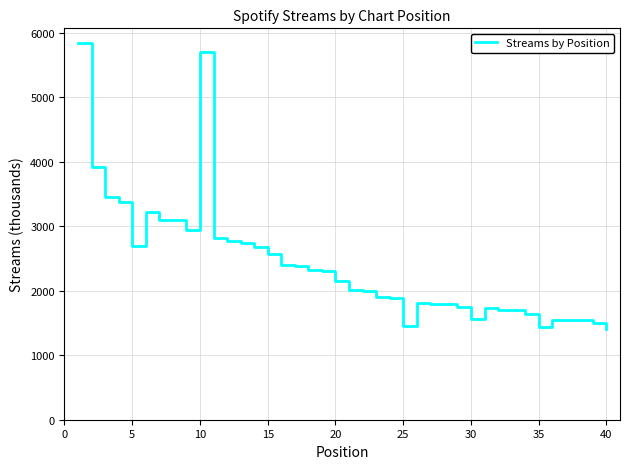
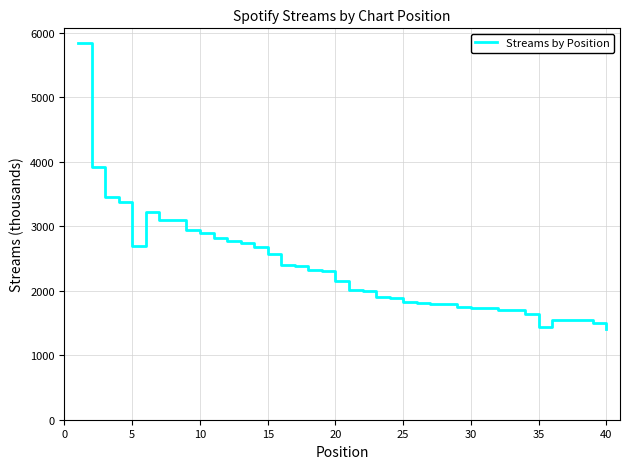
10: 5700 -> 2900
25: 1500 -> 1800
30: 1600 -> 1700
